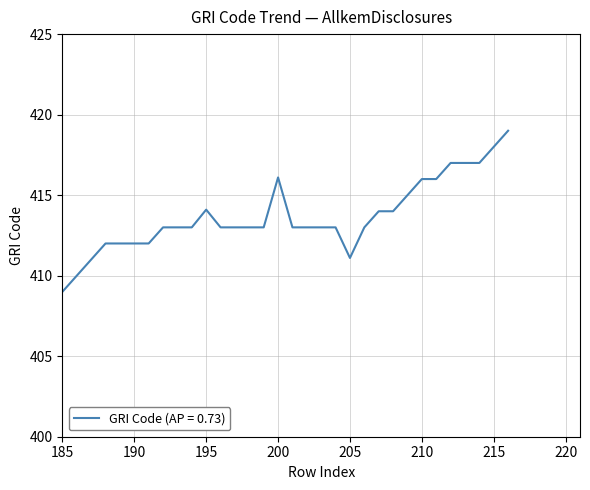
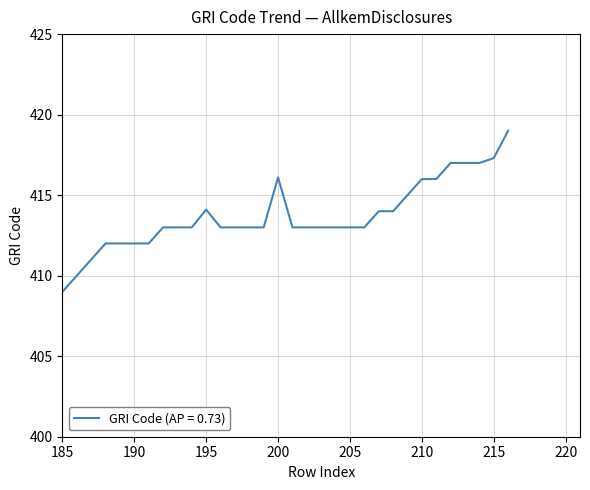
205: 411.1 -> 413.0
215: 418.0 -> 417.3
